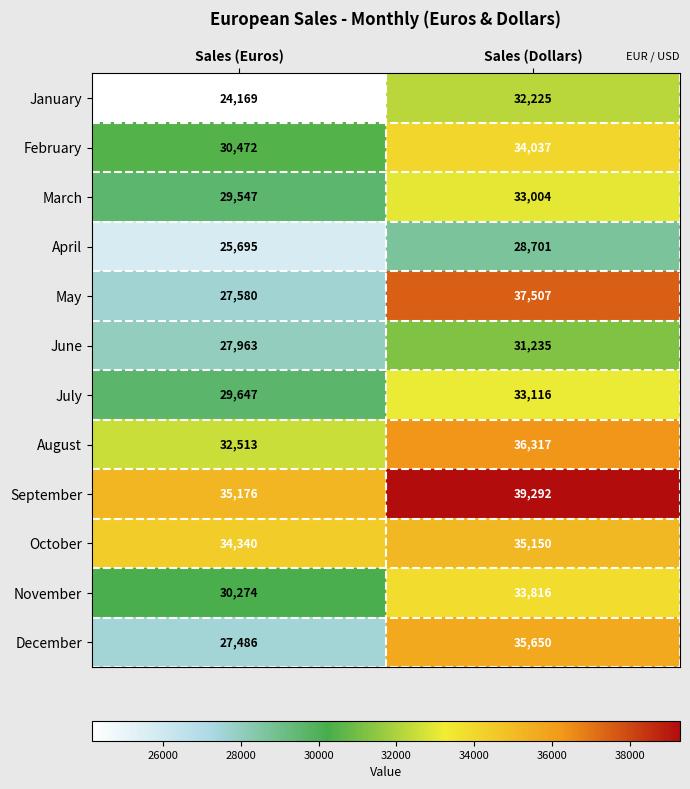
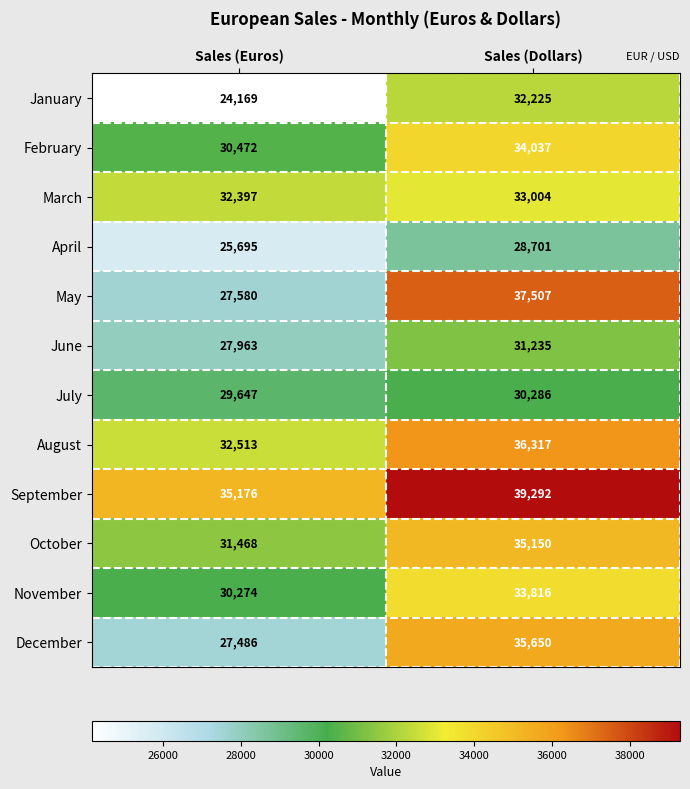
March, Sales (Euros): 29,547 -> 32,397
July, Sales (Dollars): 33,116 -> 30,286
October, Sales (Euros): 34,340 -> 31,468
